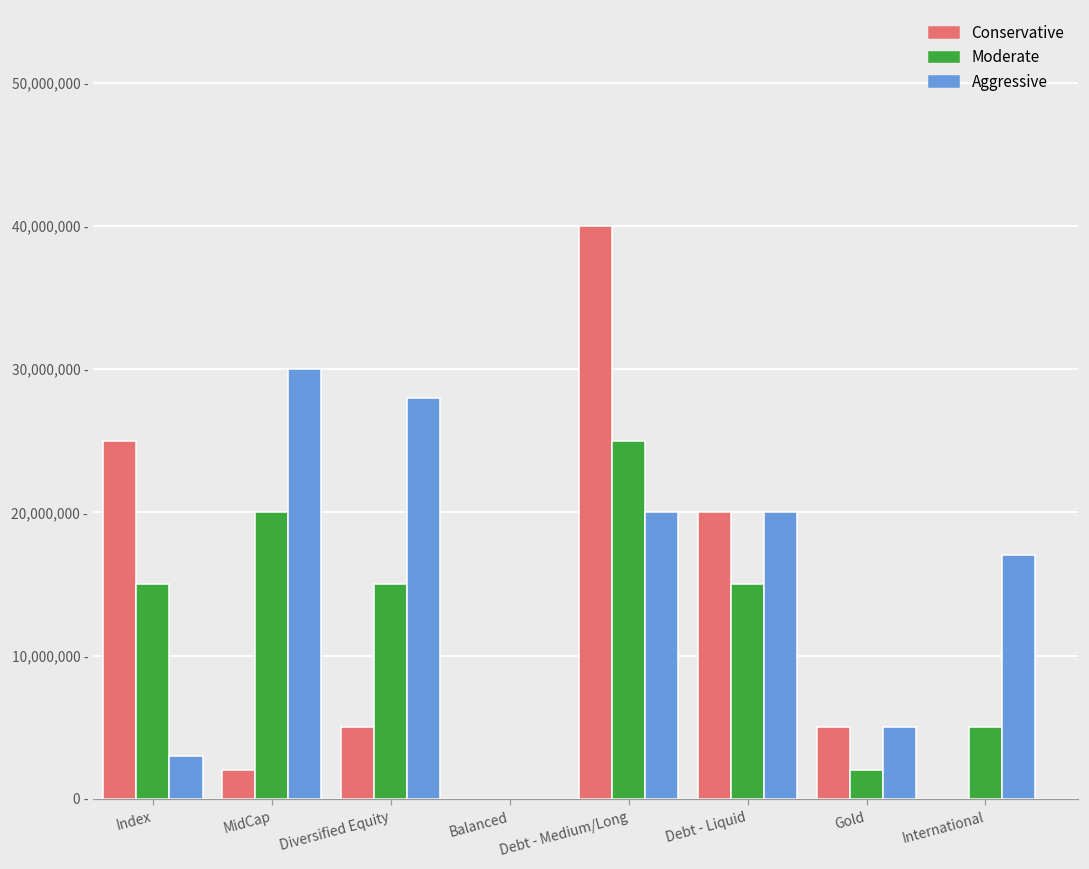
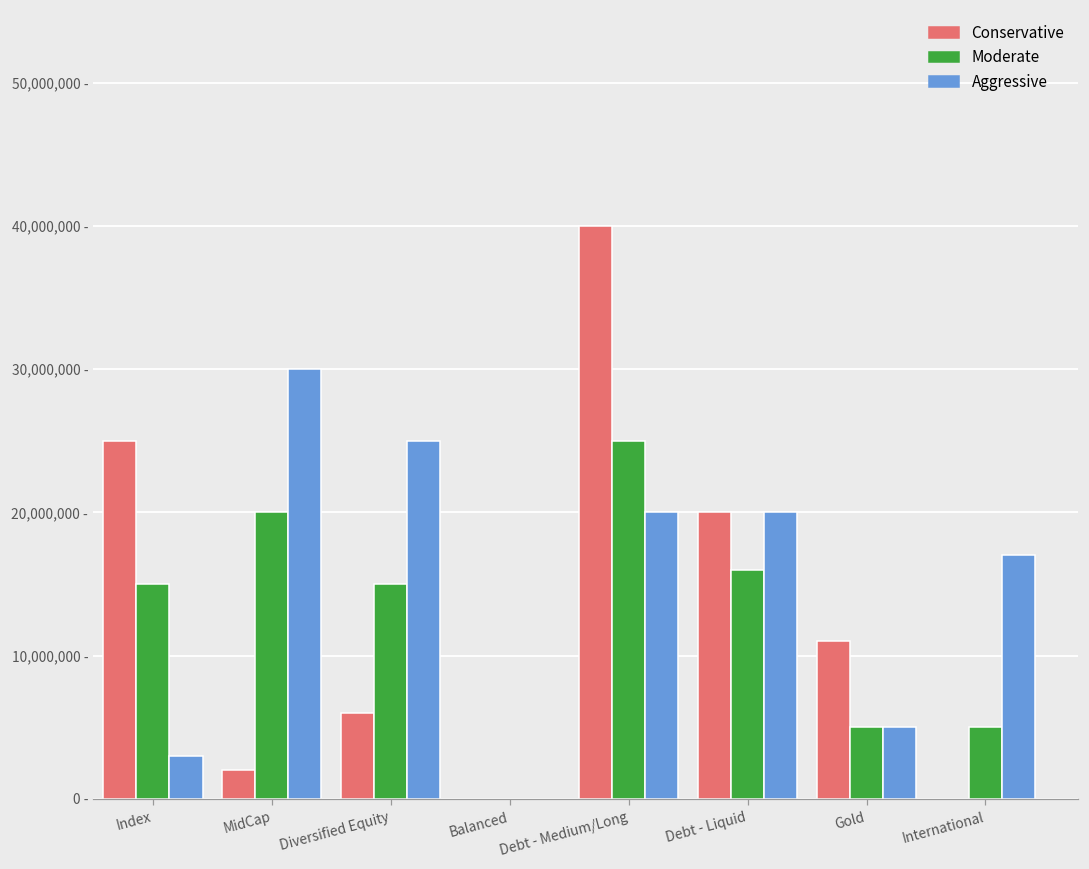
Conservative, Diversified Equity: 5,000,000 - -> 6,000,000 -
Aggressive, Diversified Equity: 28,000,000 - -> 25,000,000 -
Moderate, Debt - Liquid: 15,000,000 - -> 16,000,000 -
Conservative, Gold: 5,000,000 - -> 11,000,000 -
Moderate, Gold: 2,000,000 - -> 5,000,000 -
